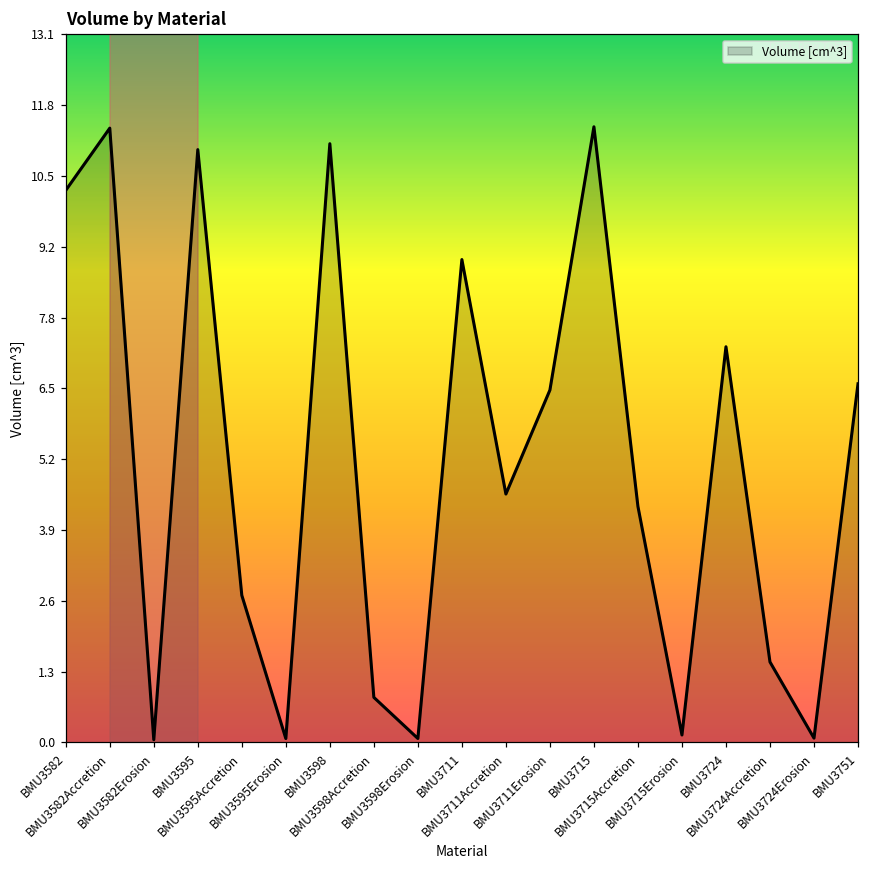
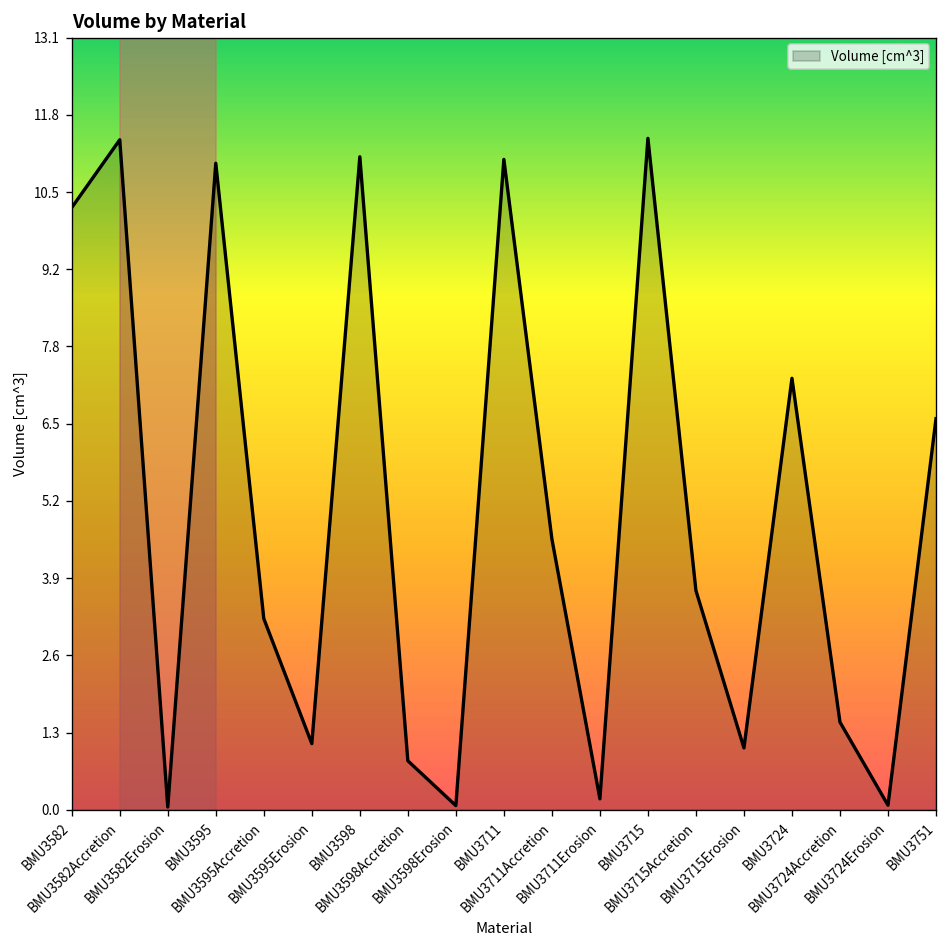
BMU3595Accretion: 2.7 -> 3.2
BMU3595Erosion: 0.1 -> 1.1
BMU3711: 8.9 -> 11.0
BMU3711Erosion: 6.5 -> 0.2
BMU3715Accretion: 4.4 -> 3.7
BMU3715Erosion: 0.1 -> 1.0
